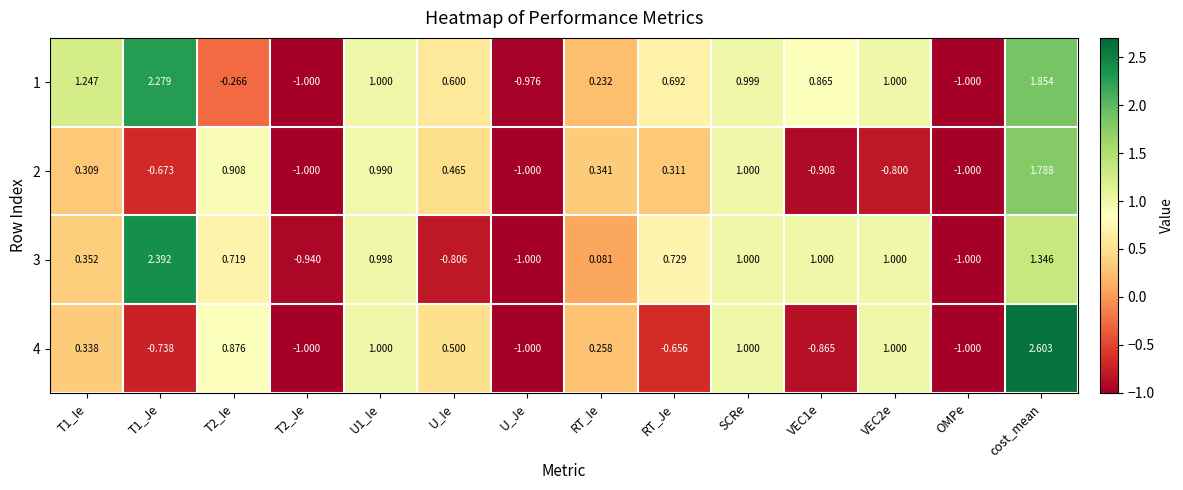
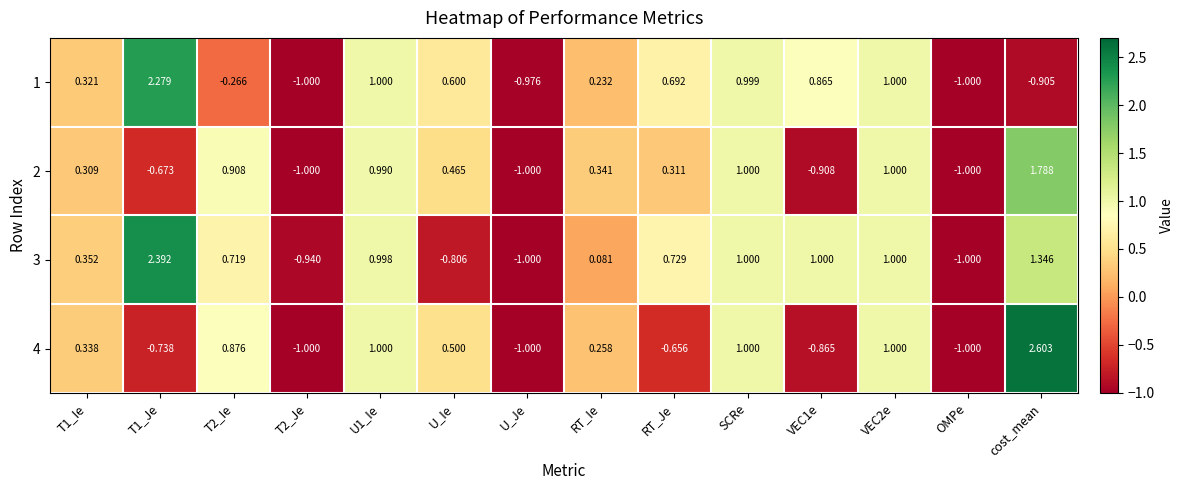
1, T1_Ie: 1.247 -> 0.321
1, cost_mean: 1.854 -> -0.905
2, VEC2e: -0.800 -> 1.000
